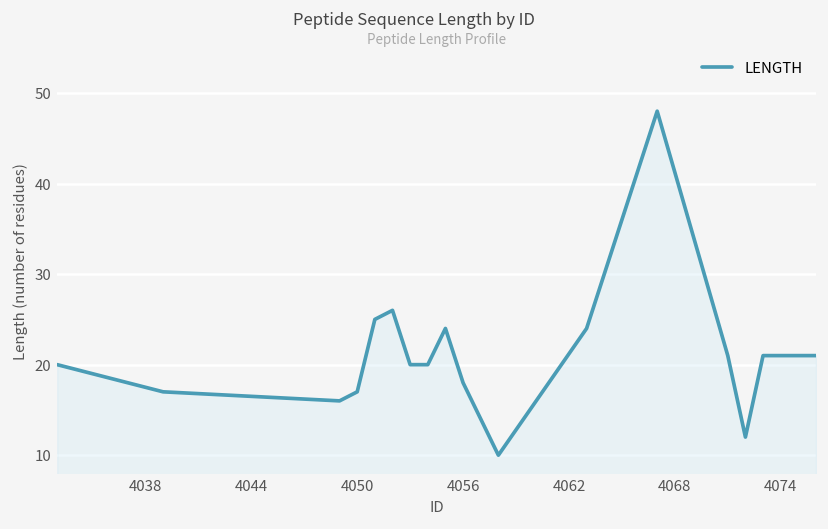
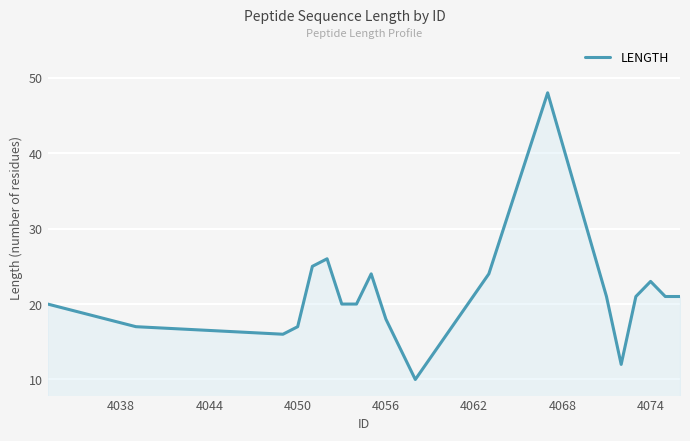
4074: 21 -> 23
